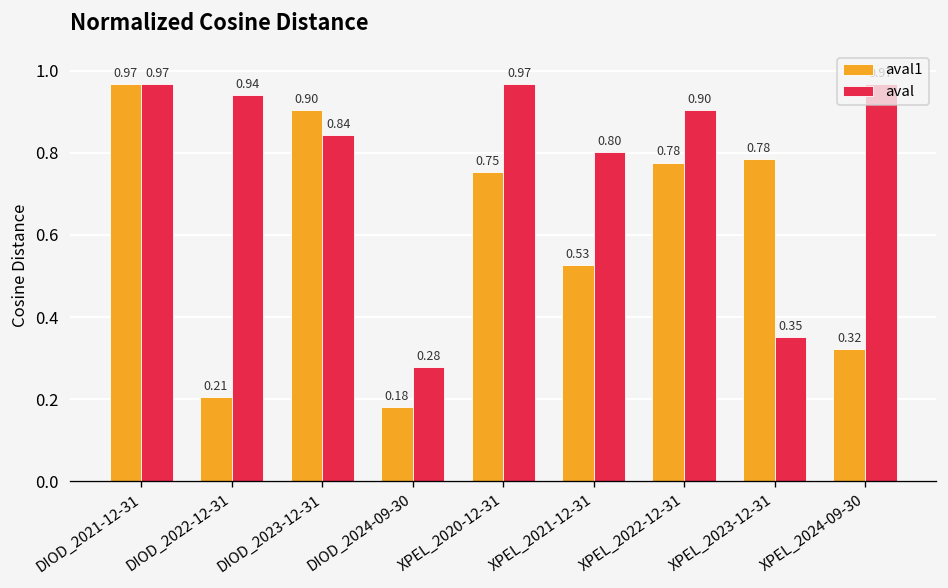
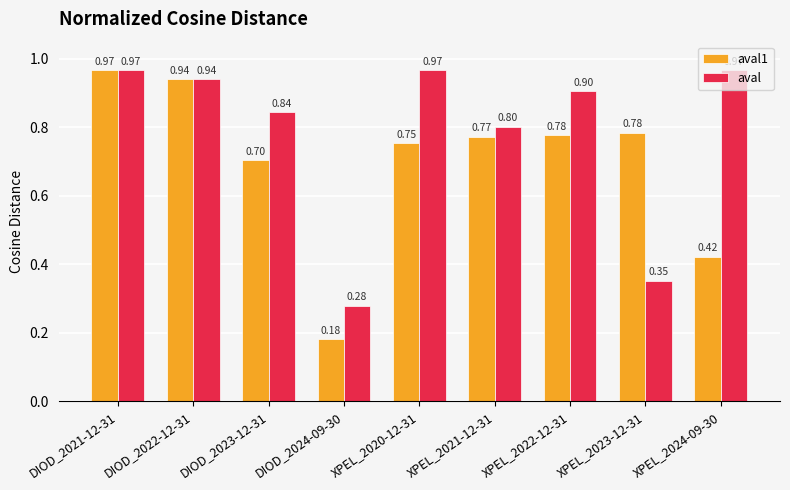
aval1, DIOD_2022-12-31: 0.21 -> 0.94
aval1, DIOD_2023-12-31: 0.90 -> 0.70
aval1, XPEL_2021-12-31: 0.53 -> 0.77
aval1, XPEL_2024-09-30: 0.32 -> 0.42
